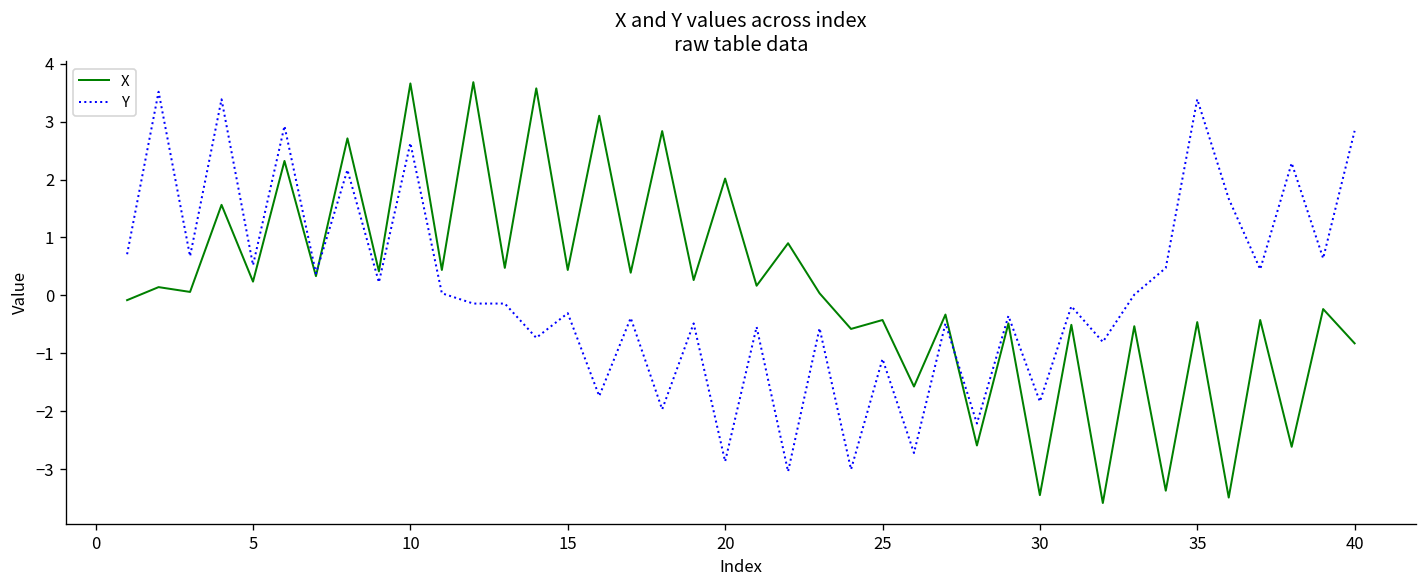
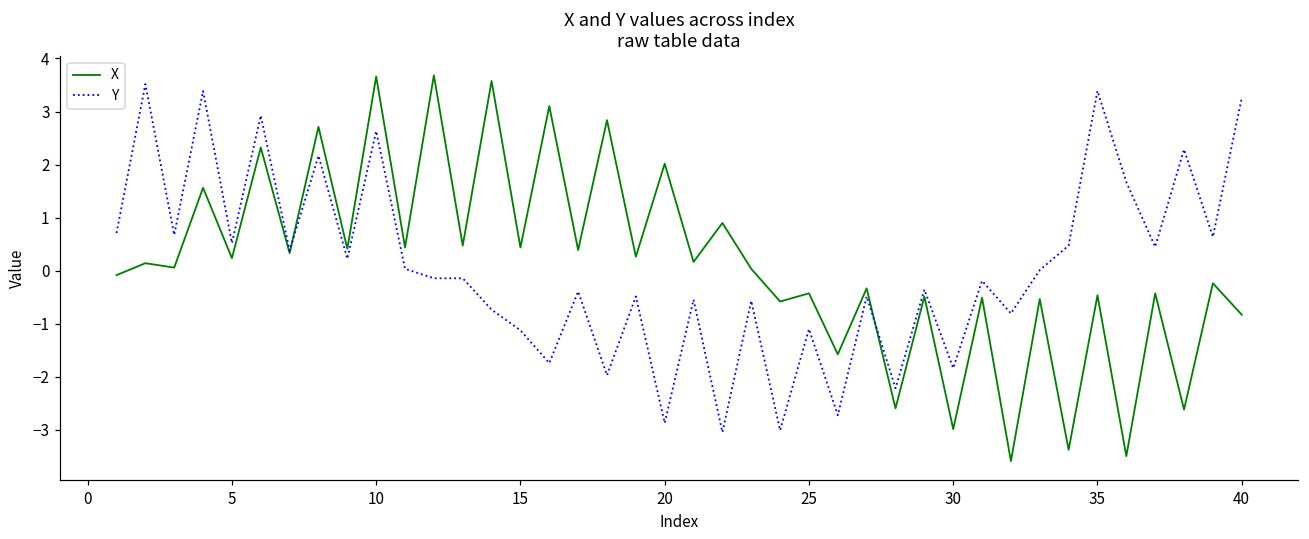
Y, 15: -0.3 -> -1.1
X, 30: -3.5 -> -3.0
Y, 40: 2.8 -> 3.3
